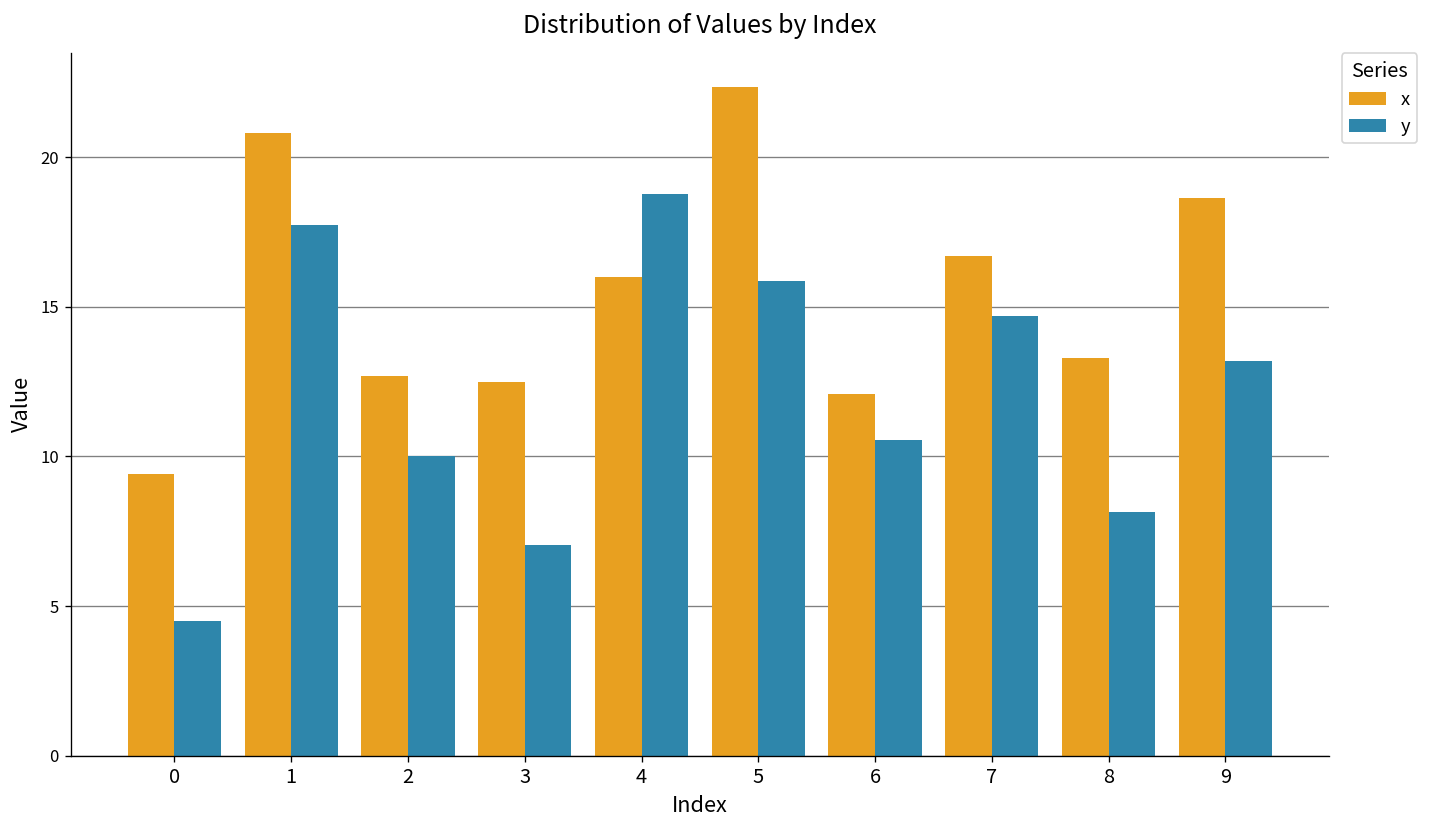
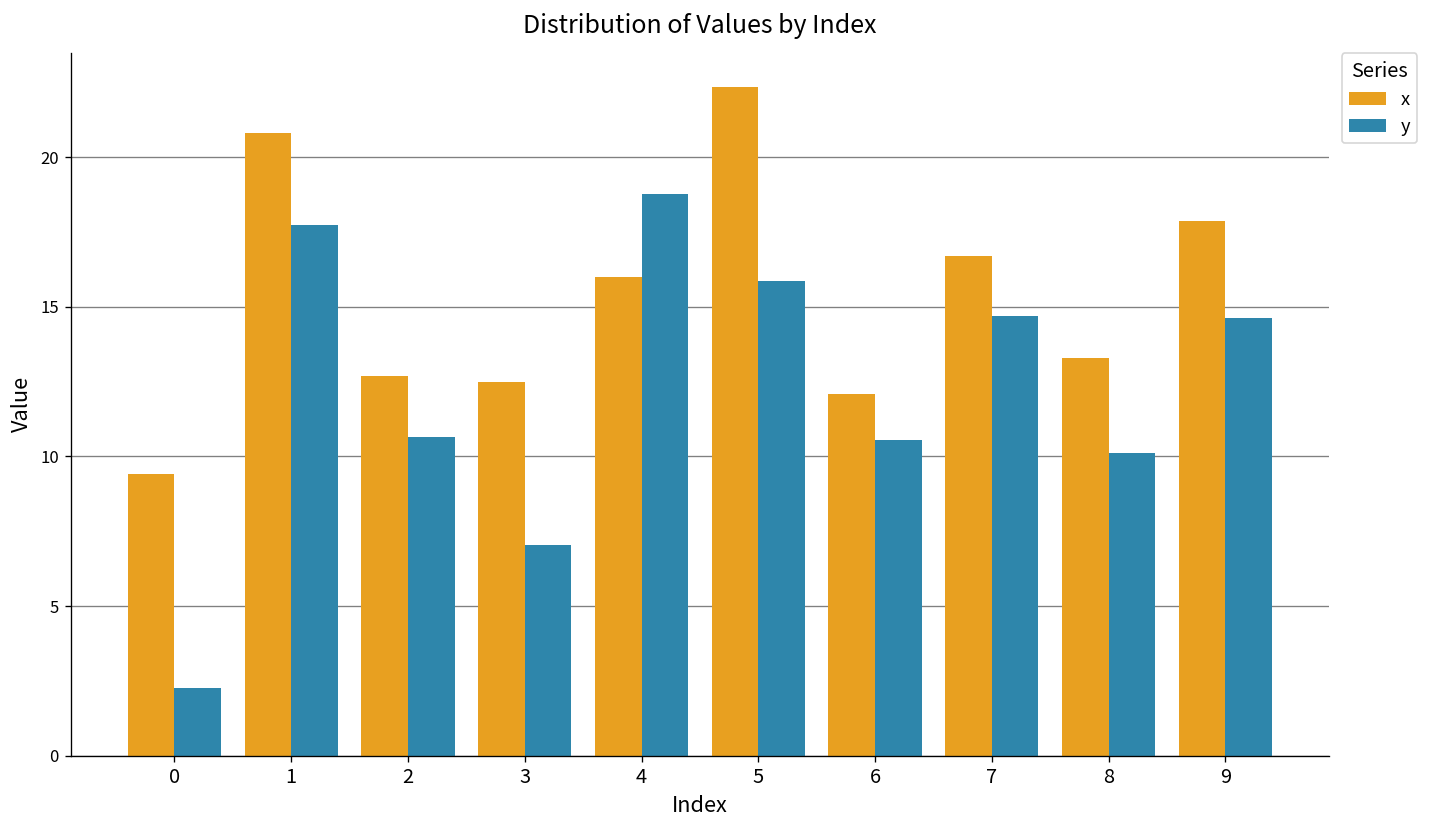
y, 0: 4.5 -> 2.3
y, 2: 10.0 -> 10.7
y, 8: 8.1 -> 10.1
x, 9: 18.6 -> 17.9
y, 9: 13.2 -> 14.6
